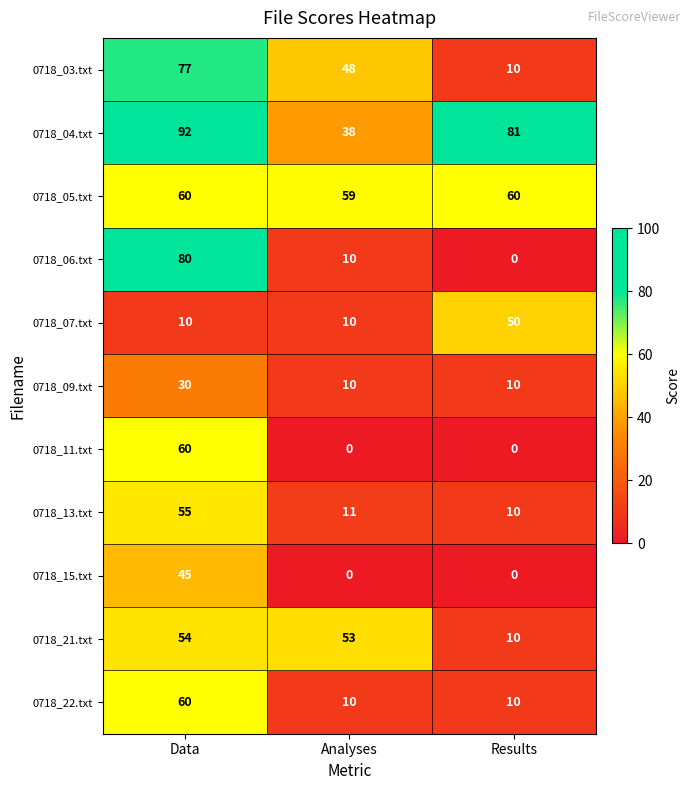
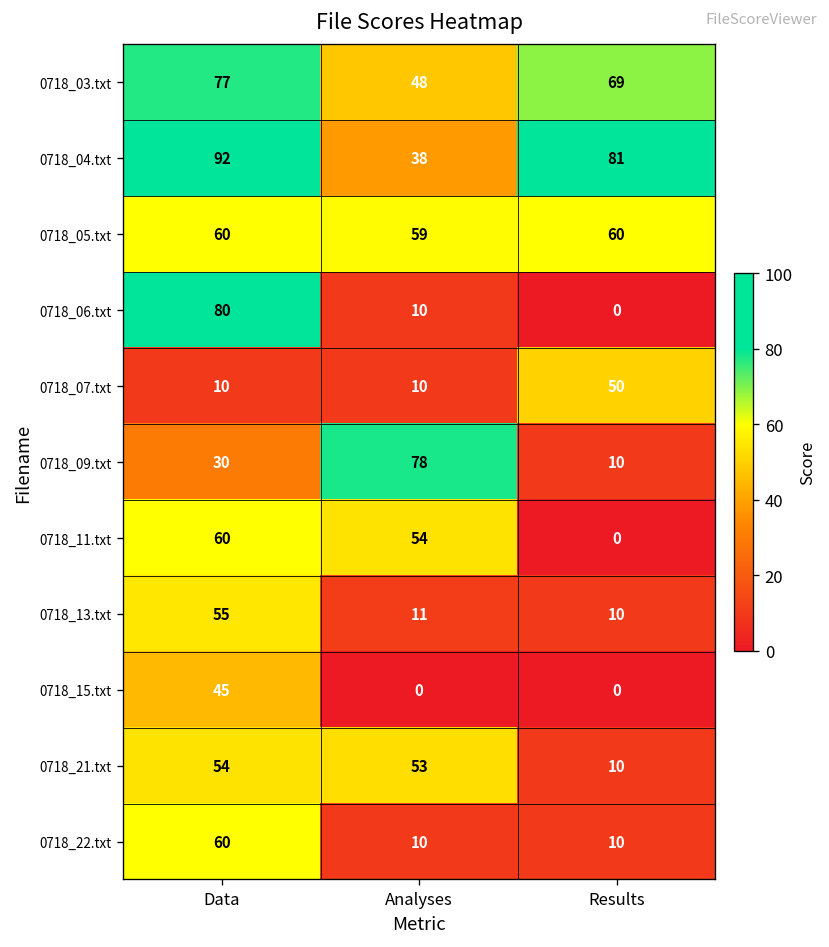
0718_03.txt, Results: 10 -> 69
0718_09.txt, Analyses: 10 -> 78
0718_11.txt, Analyses: 0 -> 54
